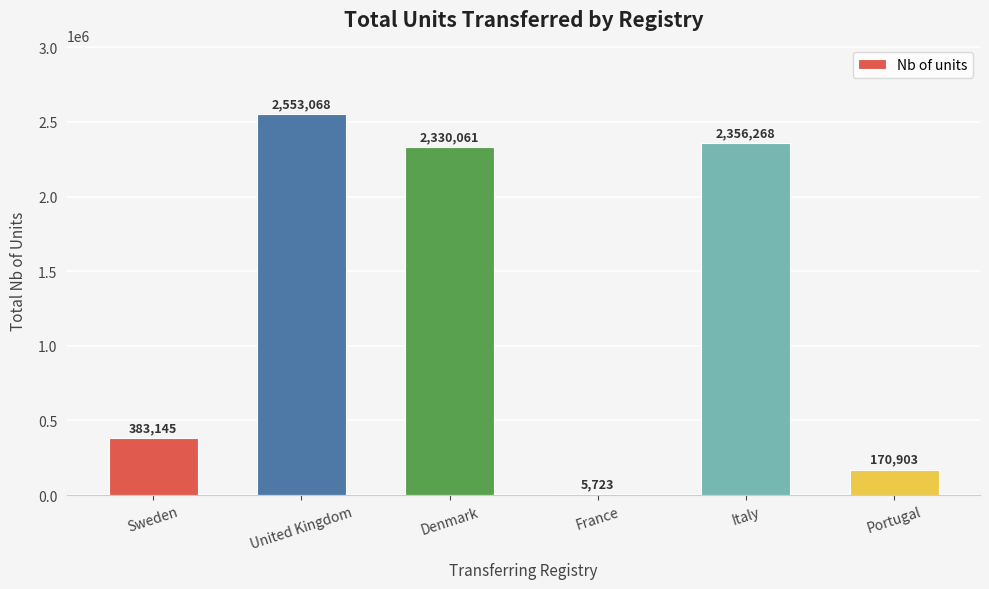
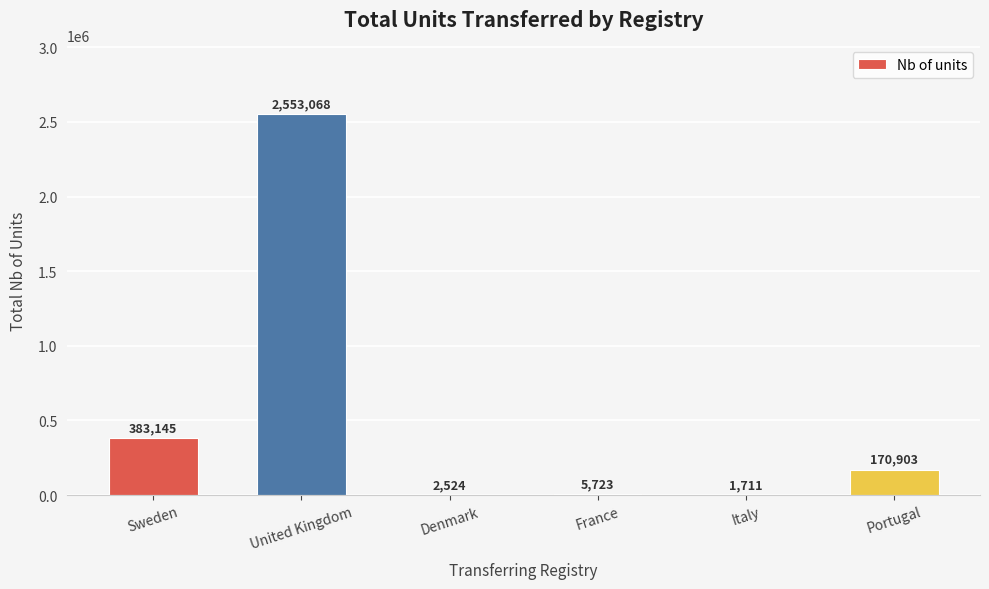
Denmark: 2,330,061 -> 2,524
Italy: 2,356,268 -> 1,711
